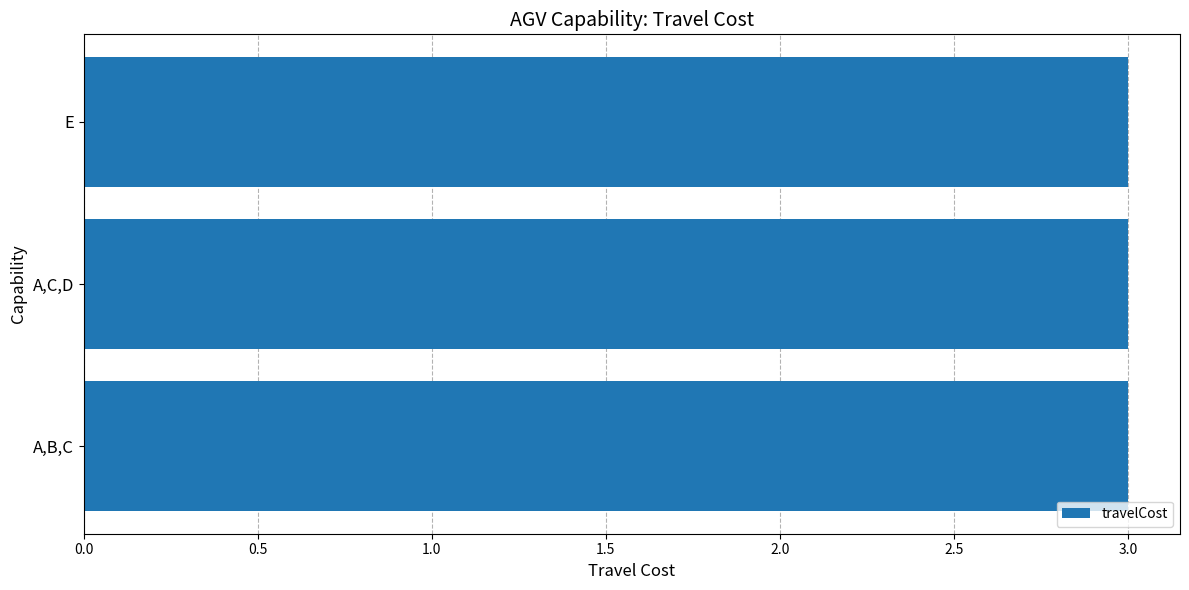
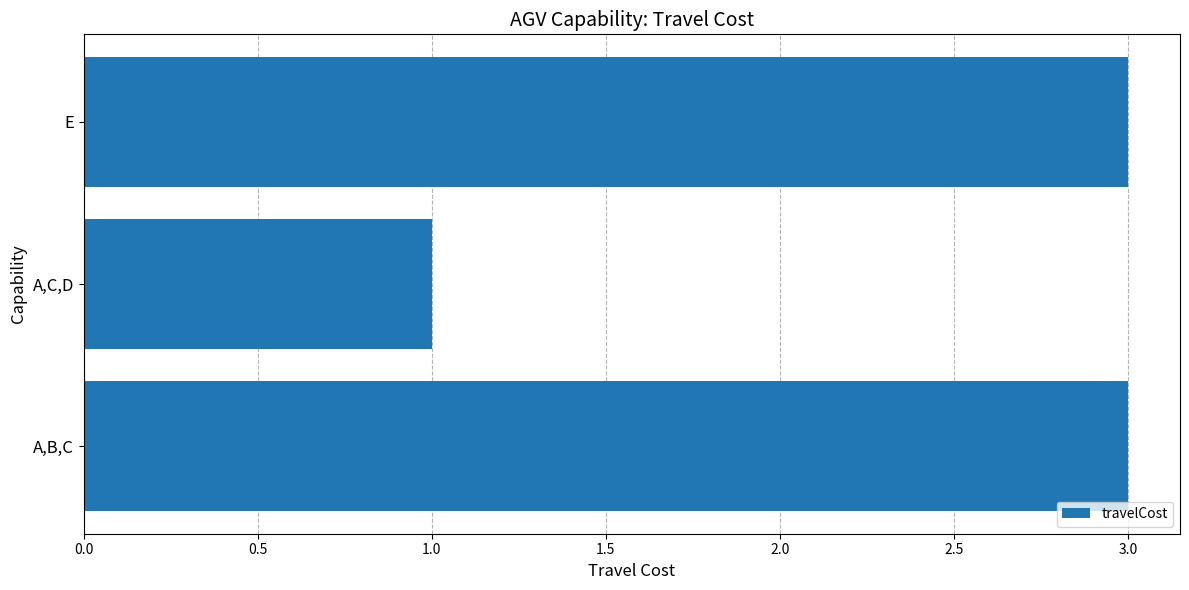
A,C,D: 3 -> 1
